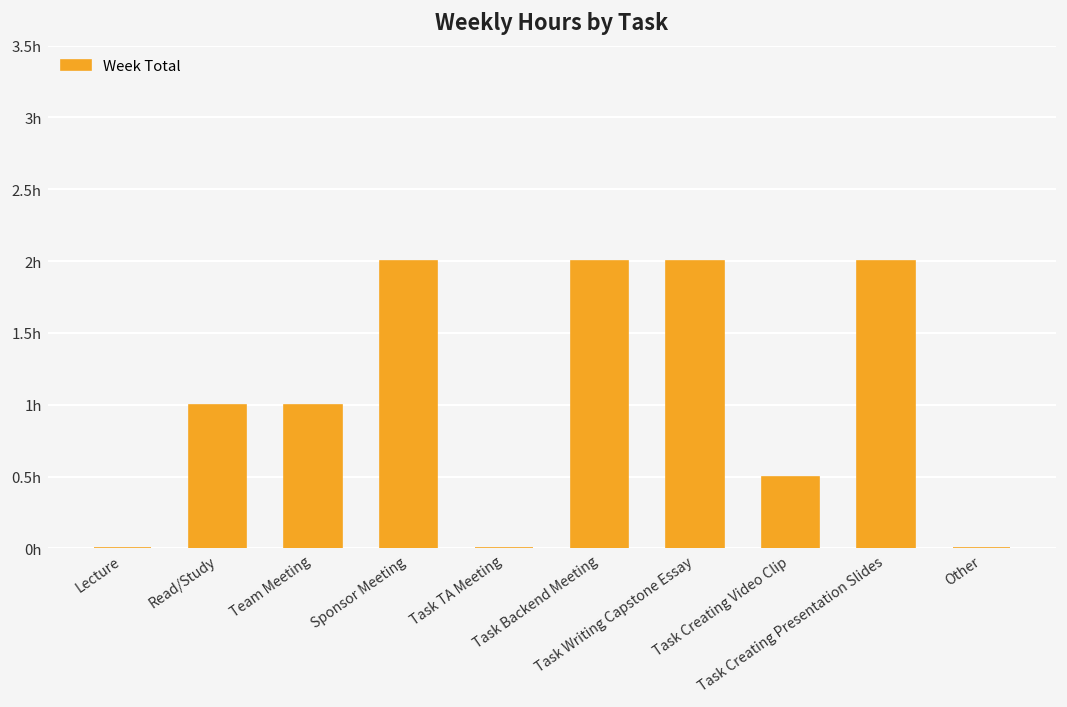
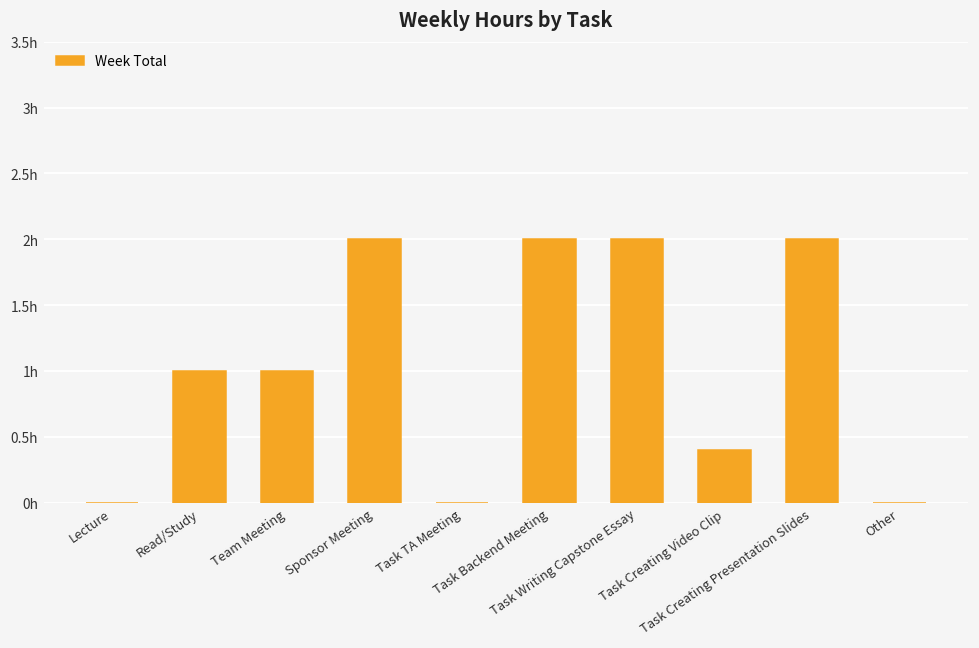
Task Creating Video Clip: 0.5h -> 0.4h
